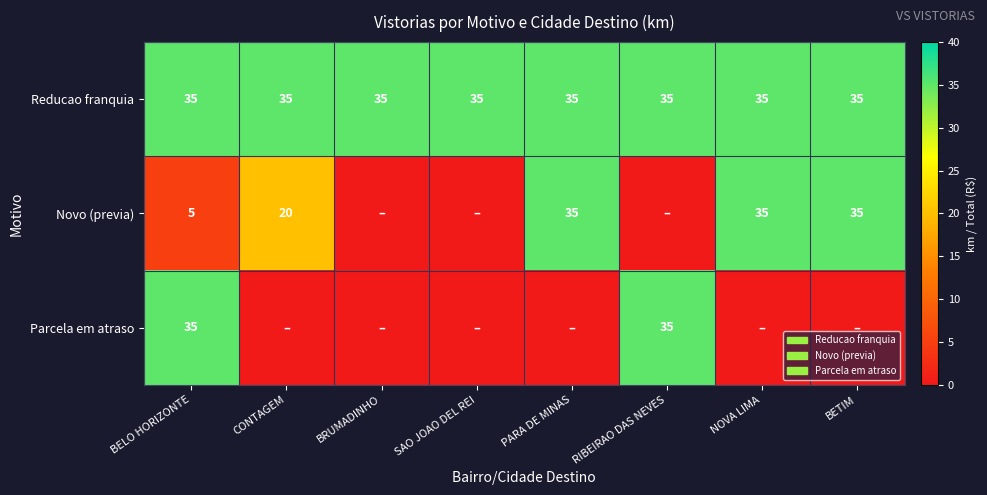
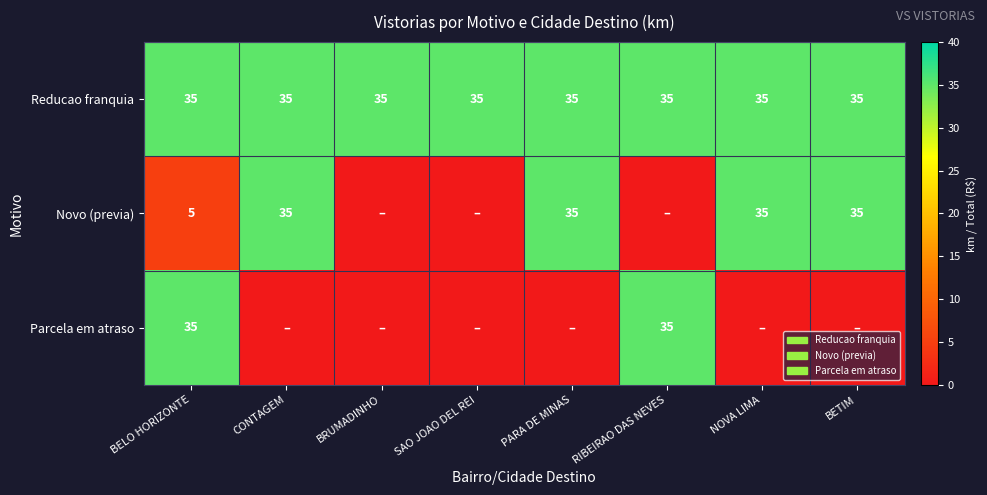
Novo (previa), CONTAGEM: 20 -> 35
